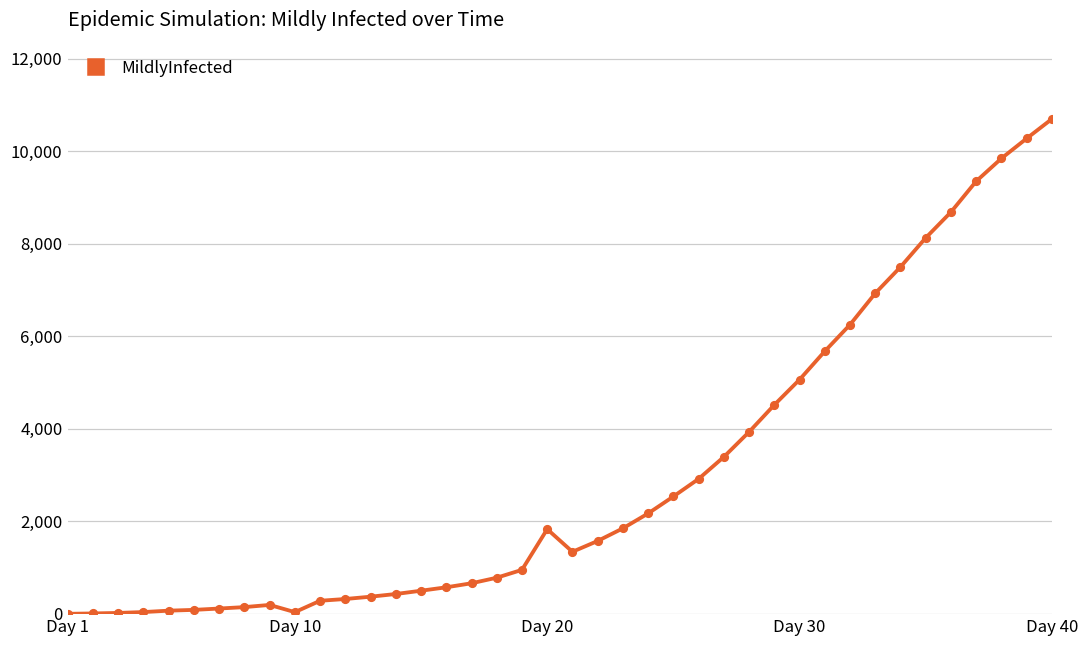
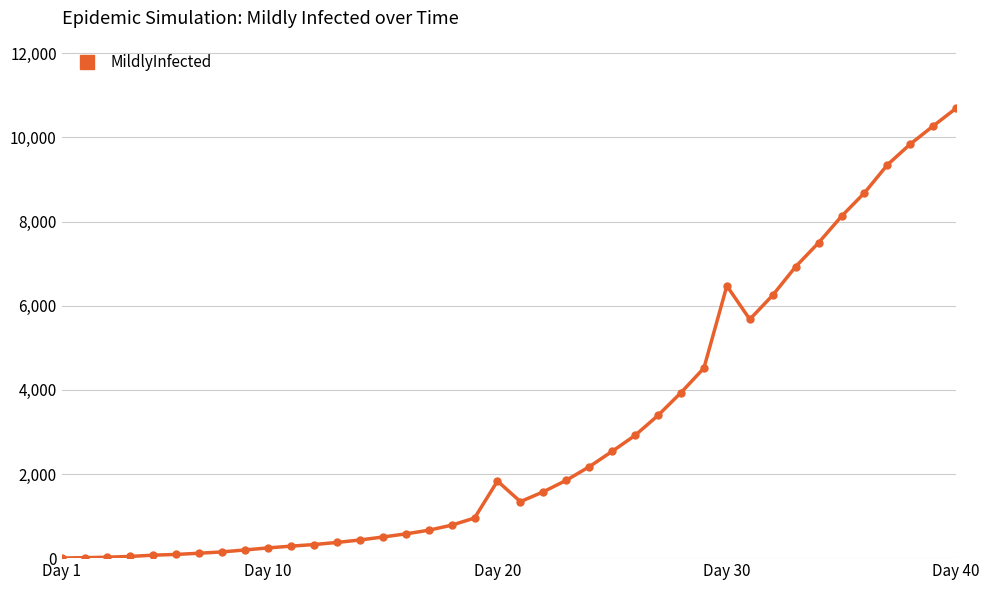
Day 10: 0 -> 200
Day 30: 5,100 -> 6,500
